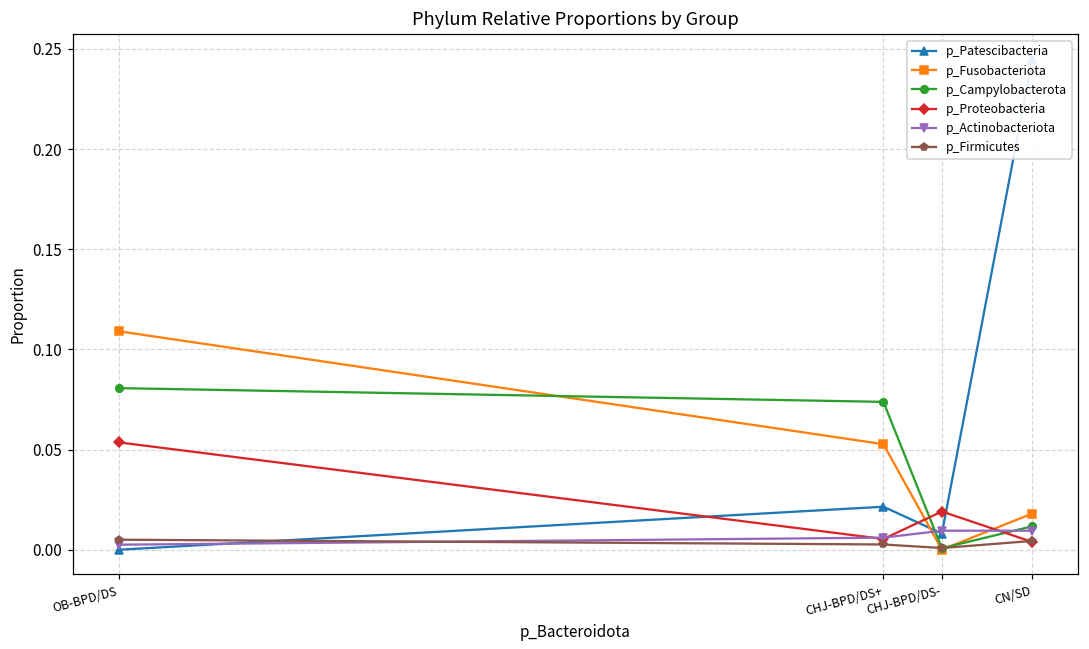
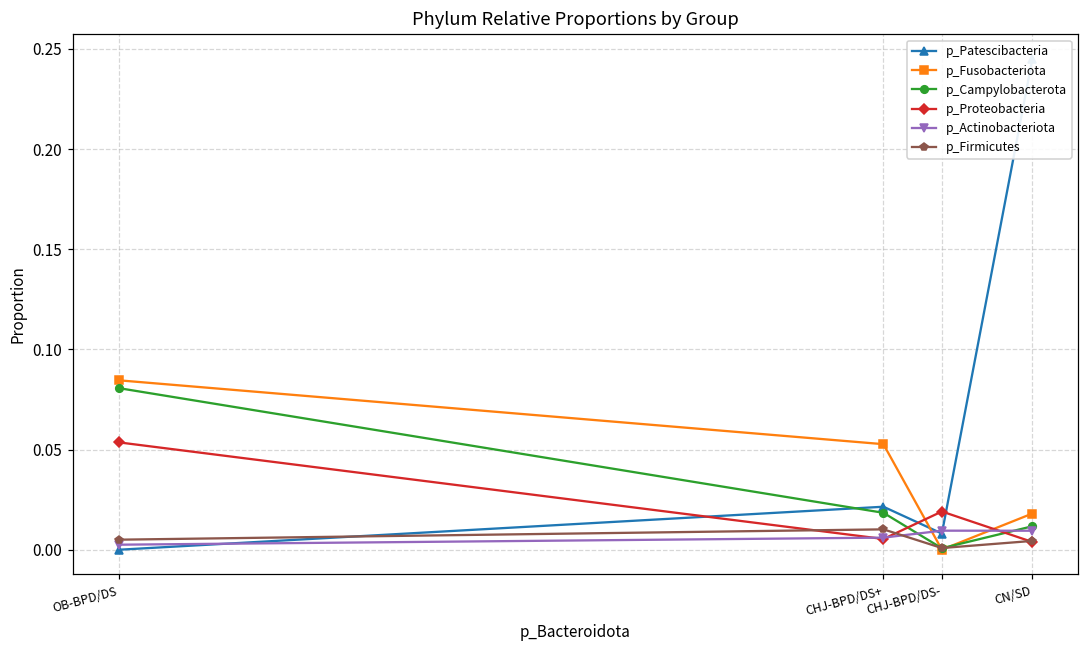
p_Fusobacteriota, OB-BPD/DS: 0.109 -> 0.085
p_Campylobacterota, CHJ-BPD/DS+: 0.074 -> 0.018
p_Firmicutes, CHJ-BPD/DS+: 0.003 -> 0.010
